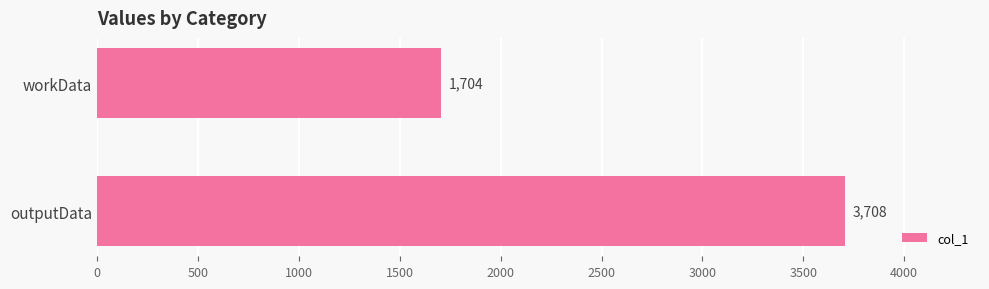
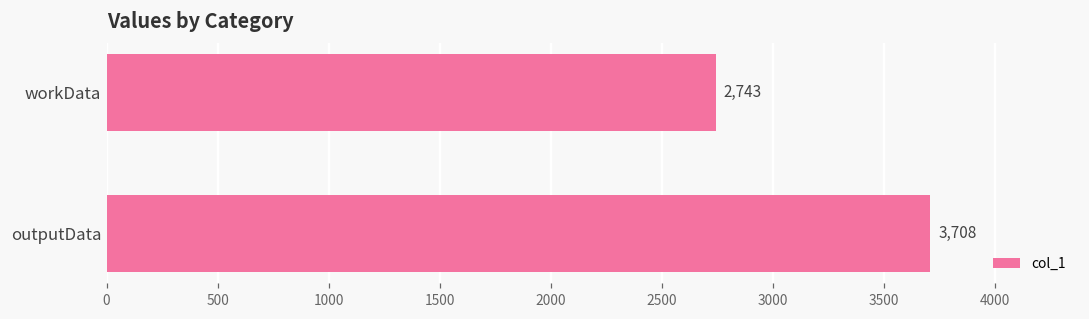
workData: 1,704 -> 2,743
